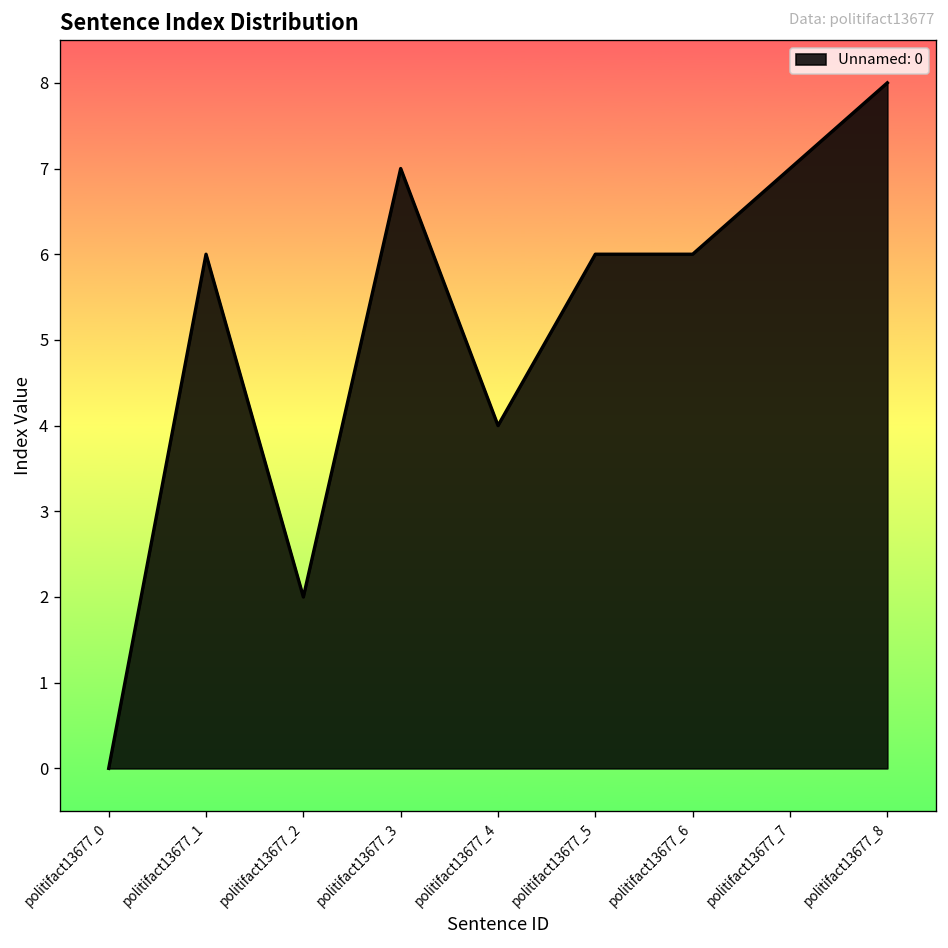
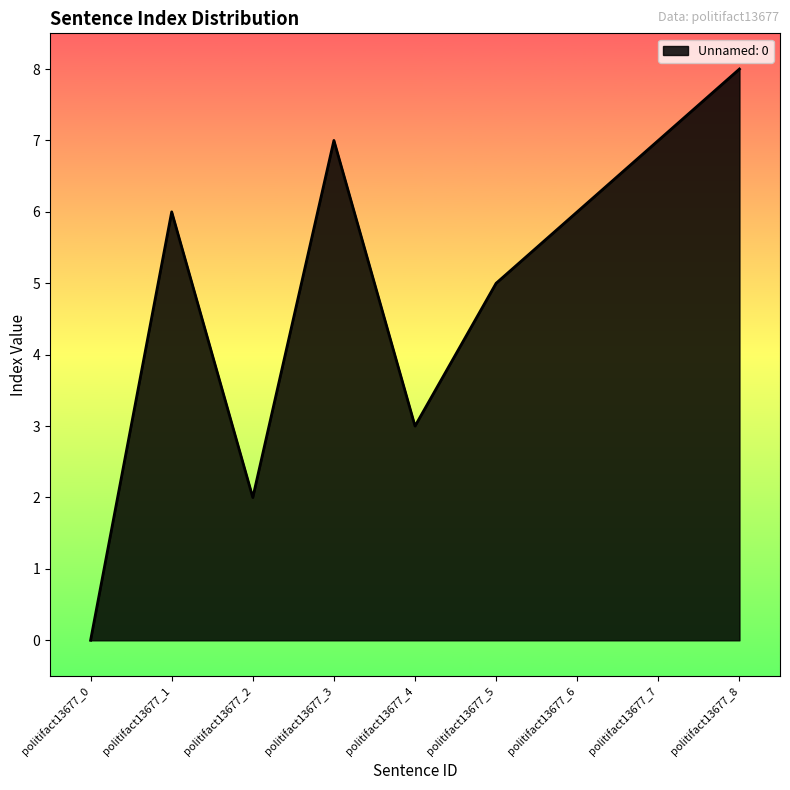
politifact13677_4: 4 -> 3
politifact13677_5: 6 -> 5
